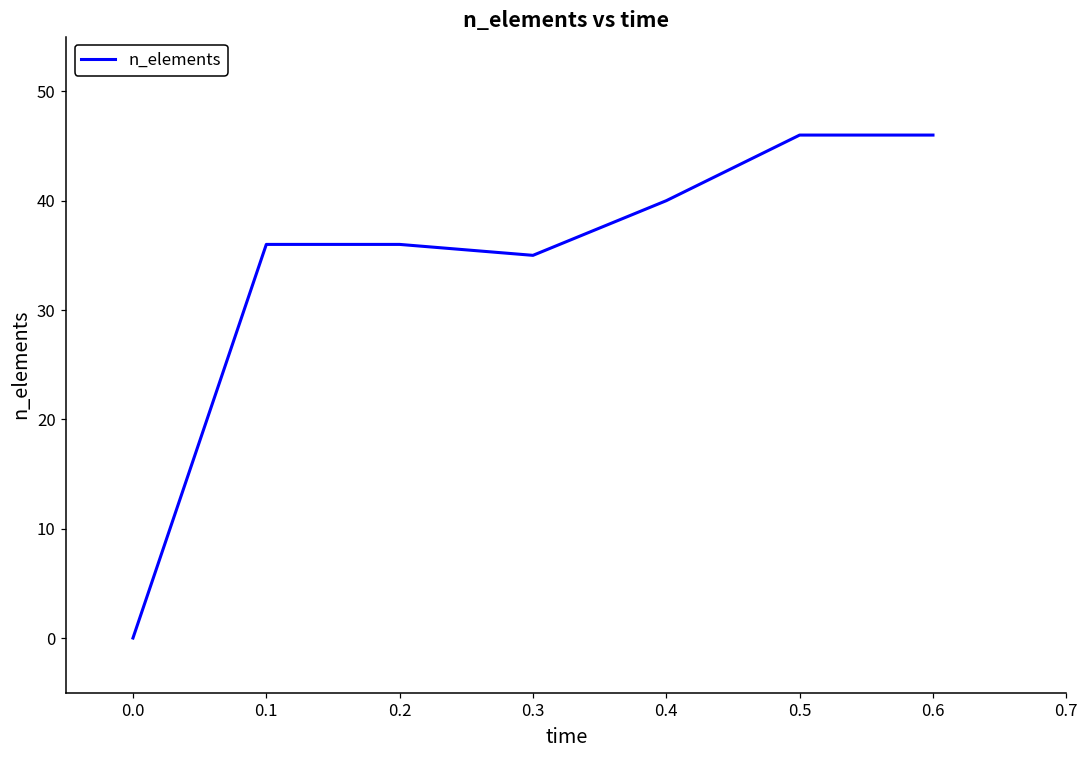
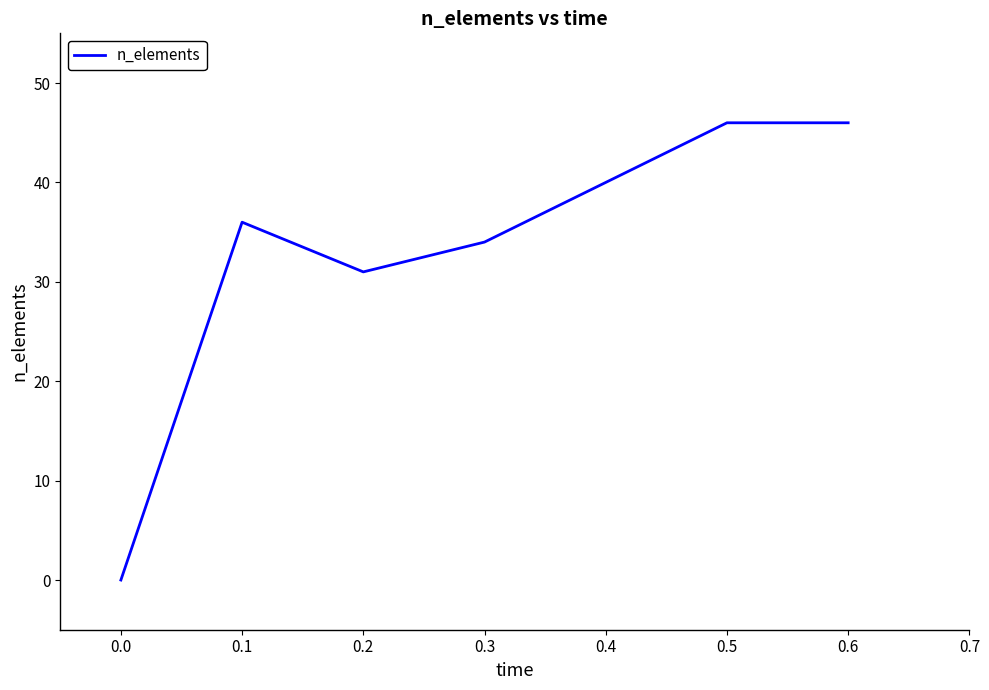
0.2: 36 -> 31
0.3: 35 -> 34
